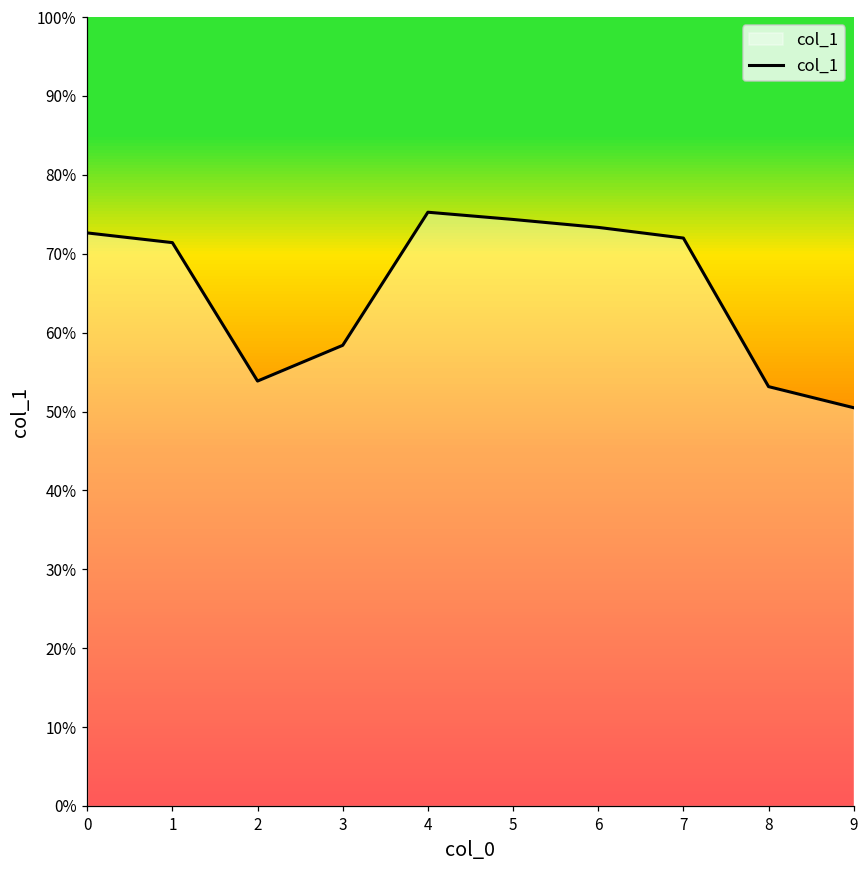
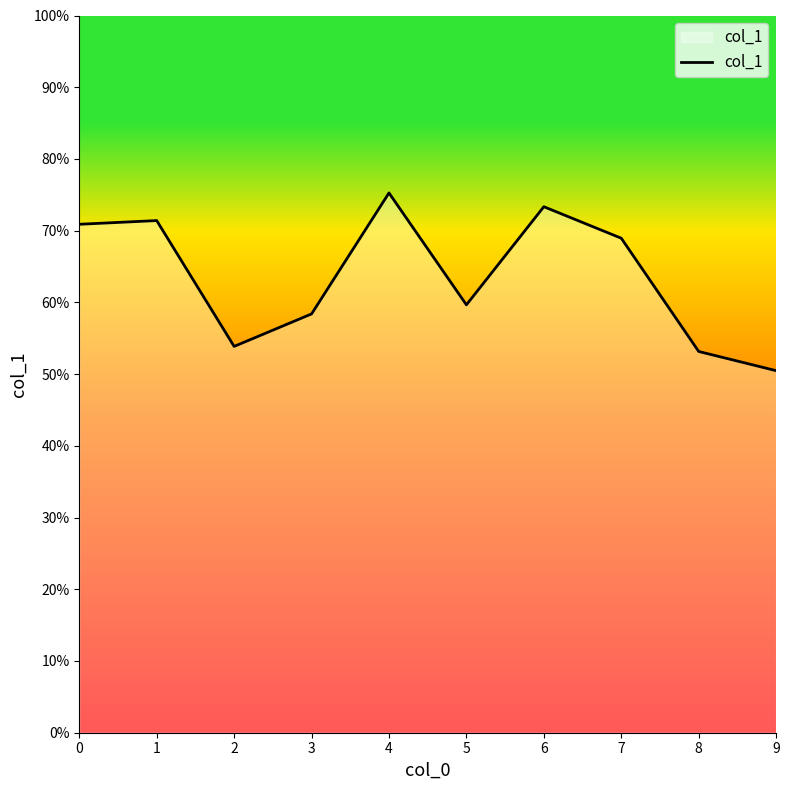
0: 73% -> 71%
5: 74% -> 60%
7: 72% -> 69%
